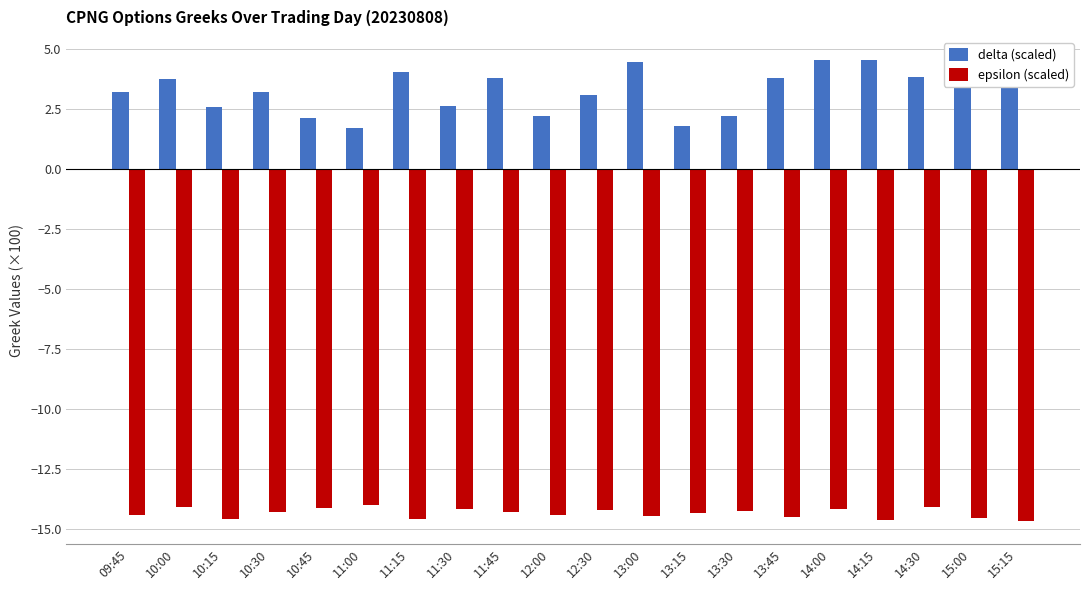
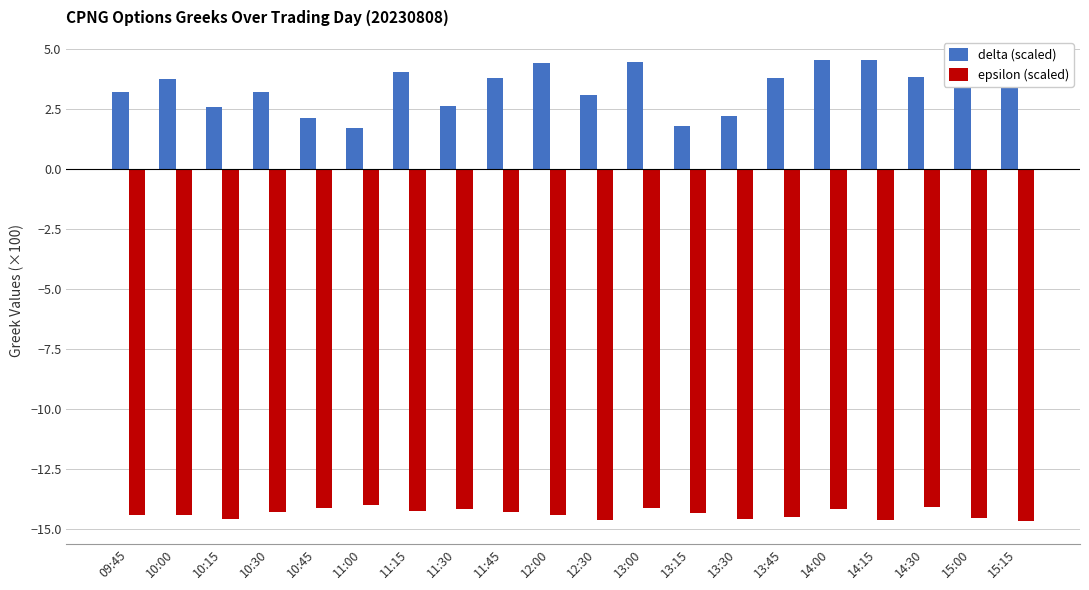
epsilon (scaled), 10:00: -14.1 -> -14.4
epsilon (scaled), 11:15: -14.6 -> -14.2
delta (scaled), 12:00: 2.2 -> 4.4
epsilon (scaled), 12:30: -14.2 -> -14.6
epsilon (scaled), 13:00: -14.5 -> -14.1
epsilon (scaled), 13:30: -14.2 -> -14.6
